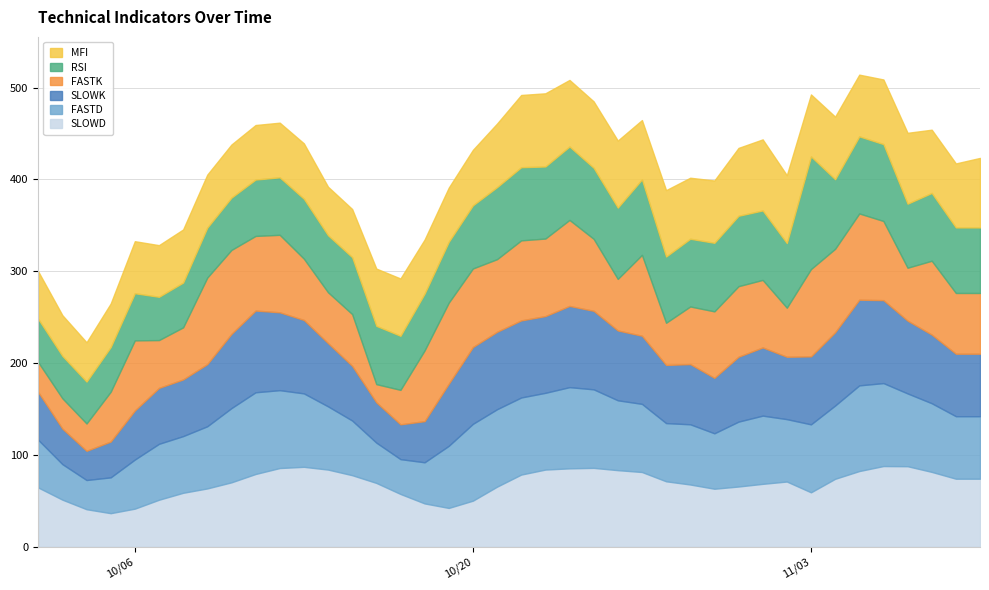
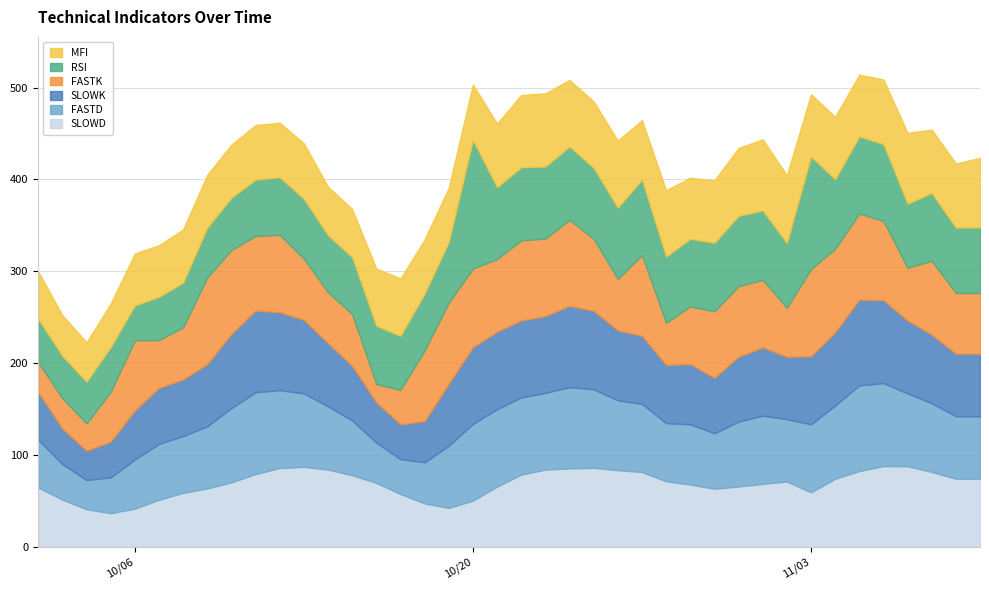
RSI, 10/06: 50 -> 40
RSI, 10/20: 70 -> 140
